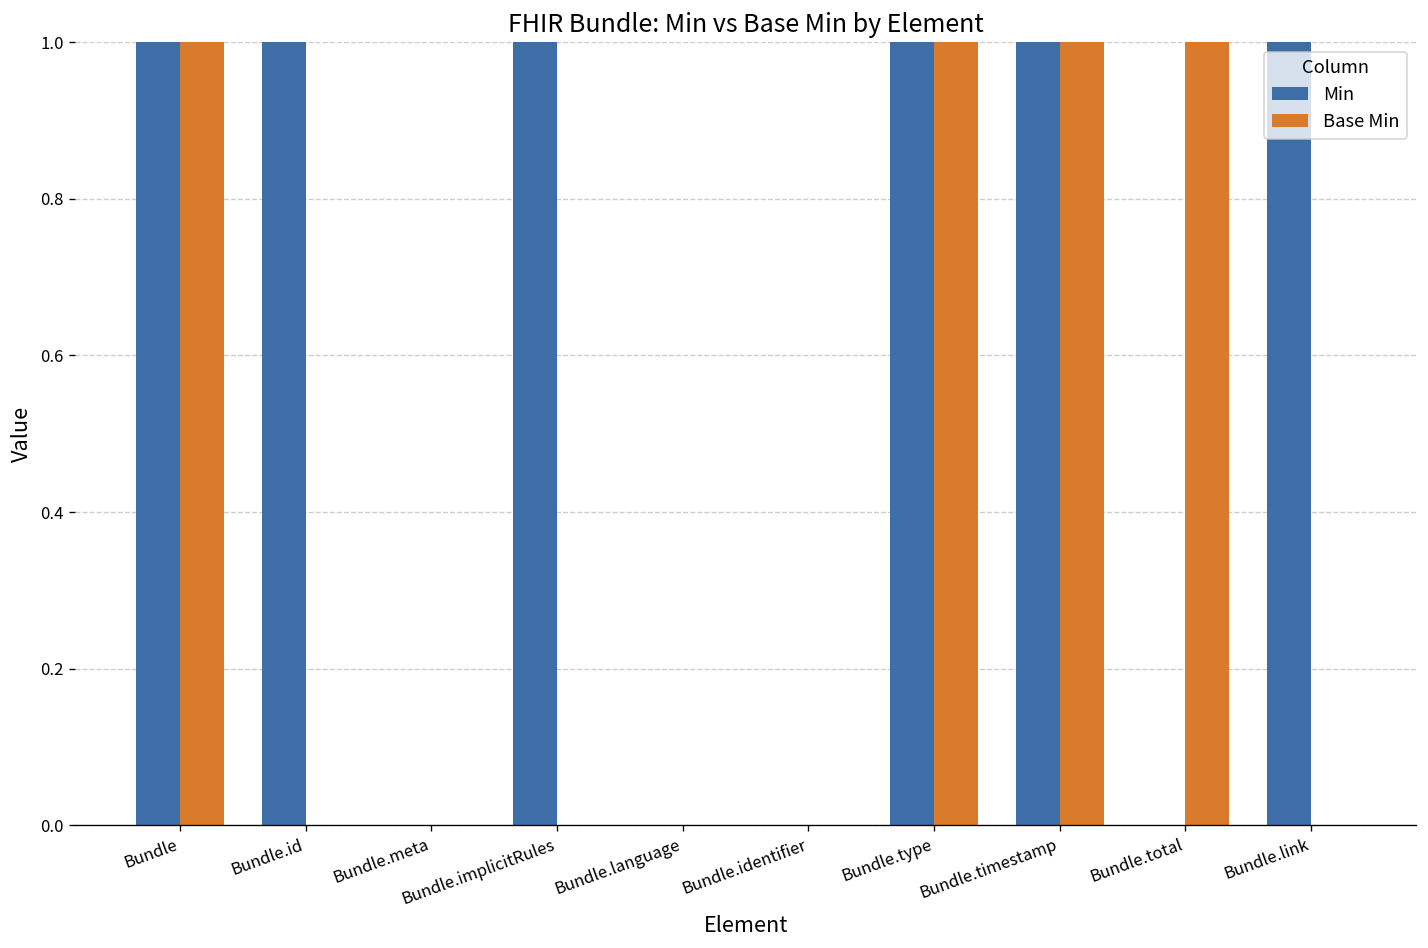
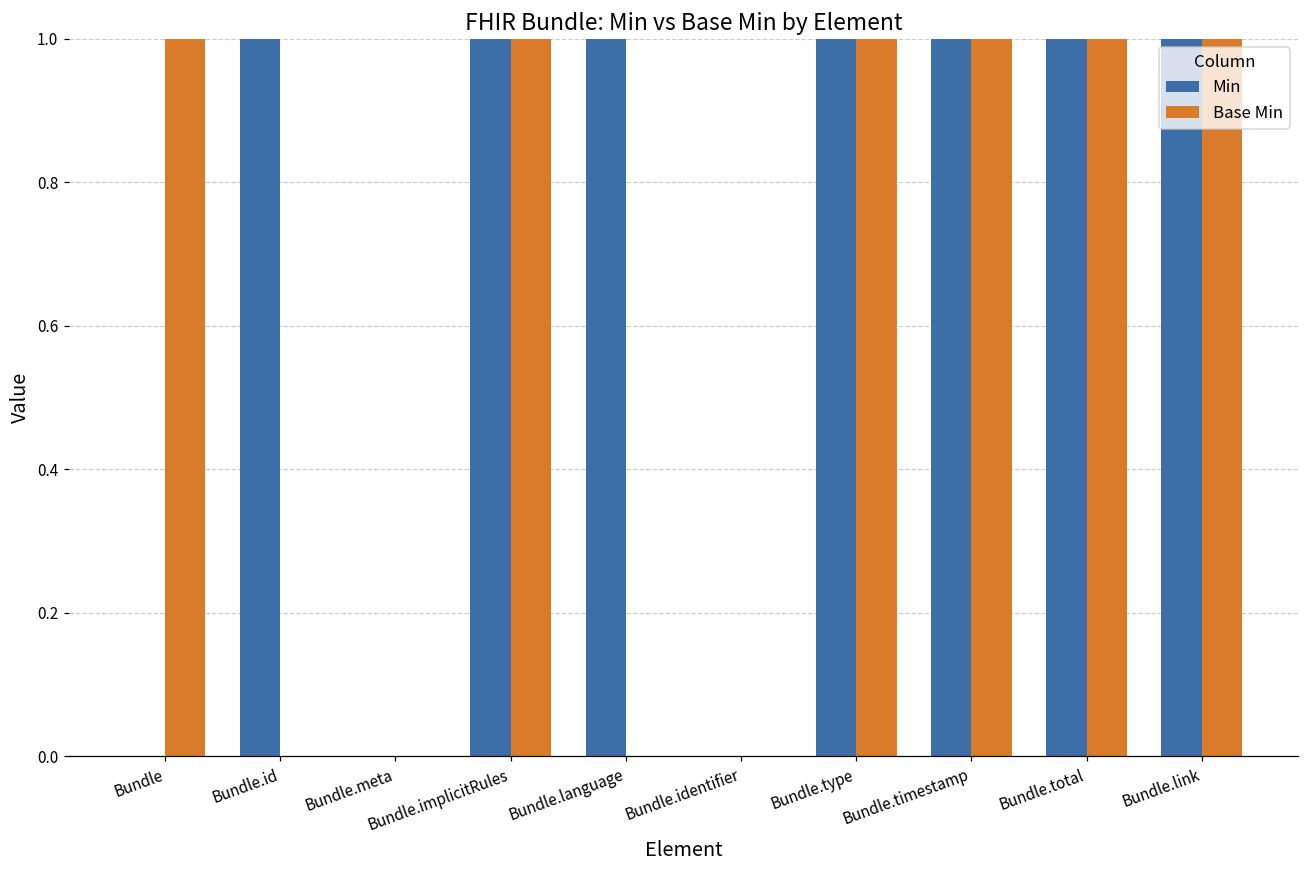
Min, Bundle: 1 -> 0
Base Min, Bundle.implicitRules: 0 -> 1
Min, Bundle.language: 0 -> 1
Min, Bundle.total: 0 -> 1
Base Min, Bundle.link: 0 -> 1
